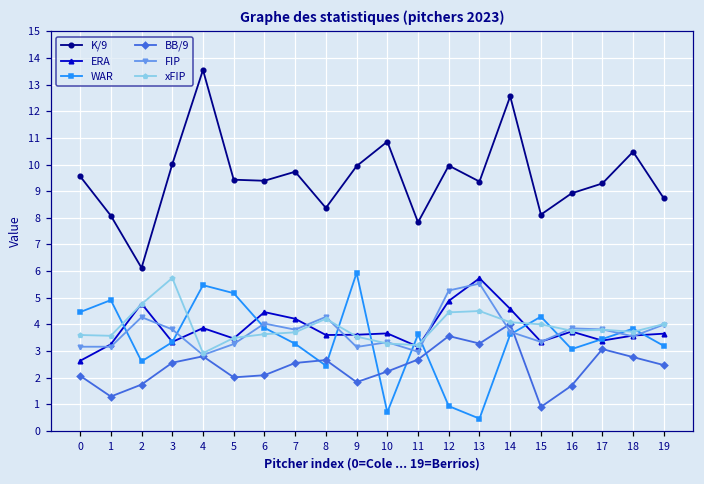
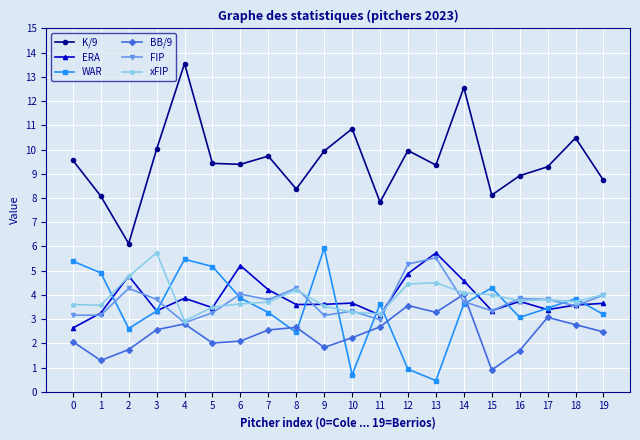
WAR, 0: 4.5 -> 5.4
ERA, 6: 4.5 -> 5.2
